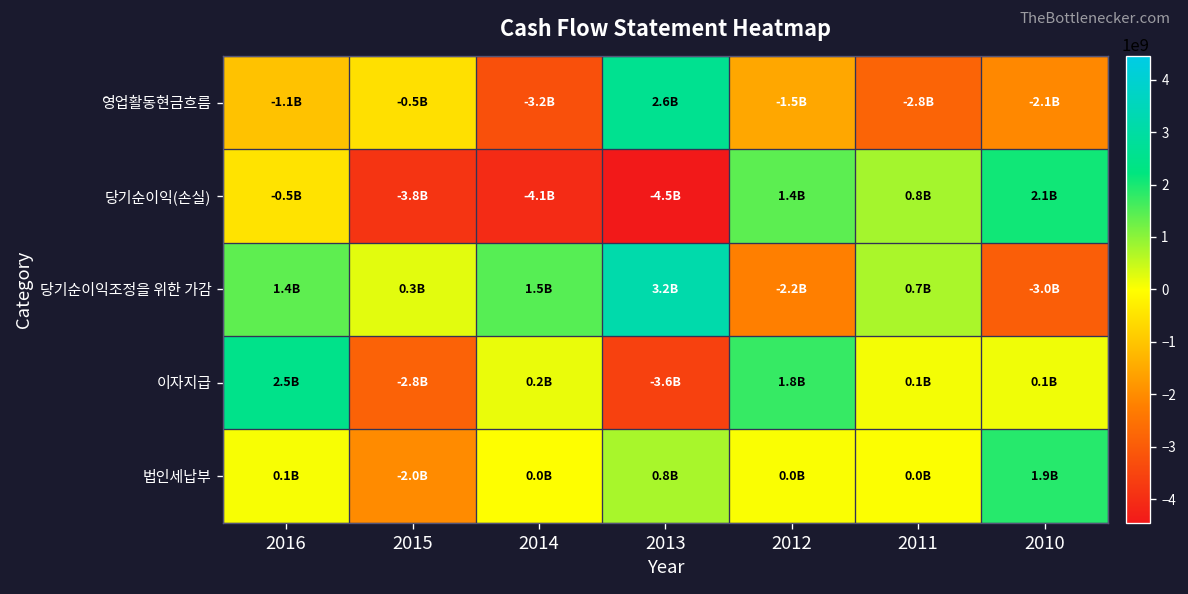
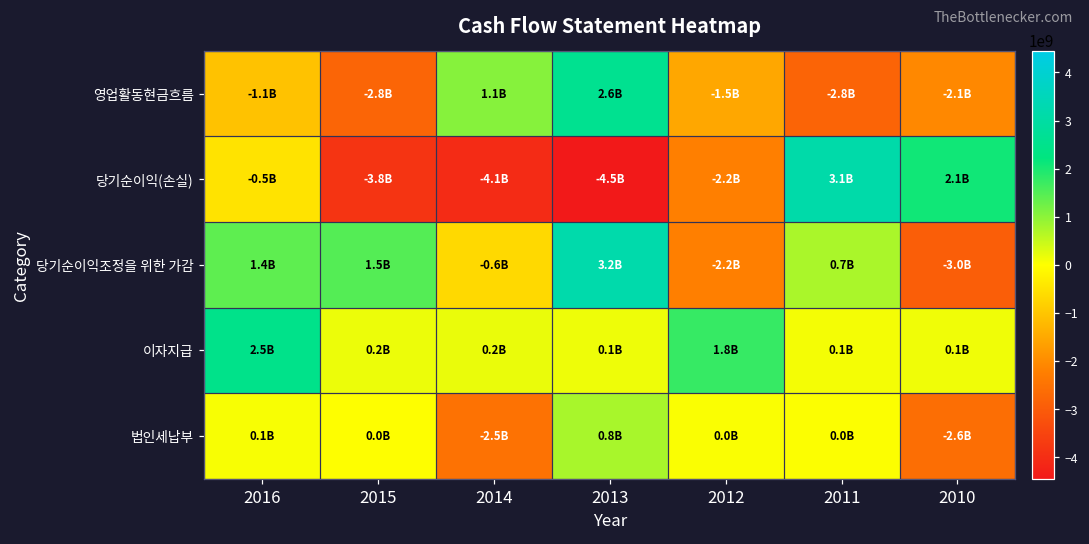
영업활동현금흐름, 2015: -0.5B -> -2.8B
영업활동현금흐름, 2014: -3.2B -> 1.1B
당기순이익(손실), 2012: 1.4B -> -2.2B
당기순이익(손실), 2011: 0.8B -> 3.1B
당기순이익조정을 위한 가감, 2015: 0.3B -> 1.5B
당기순이익조정을 위한 가감, 2014: 1.5B -> -0.6B
이자지급, 2015: -2.8B -> 0.2B
이자지급, 2013: -3.6B -> 0.1B
법인세납부, 2015: -2.0B -> 0.0B
법인세납부, 2014: 0.0B -> -2.5B
법인세납부, 2010: 1.9B -> -2.6B
